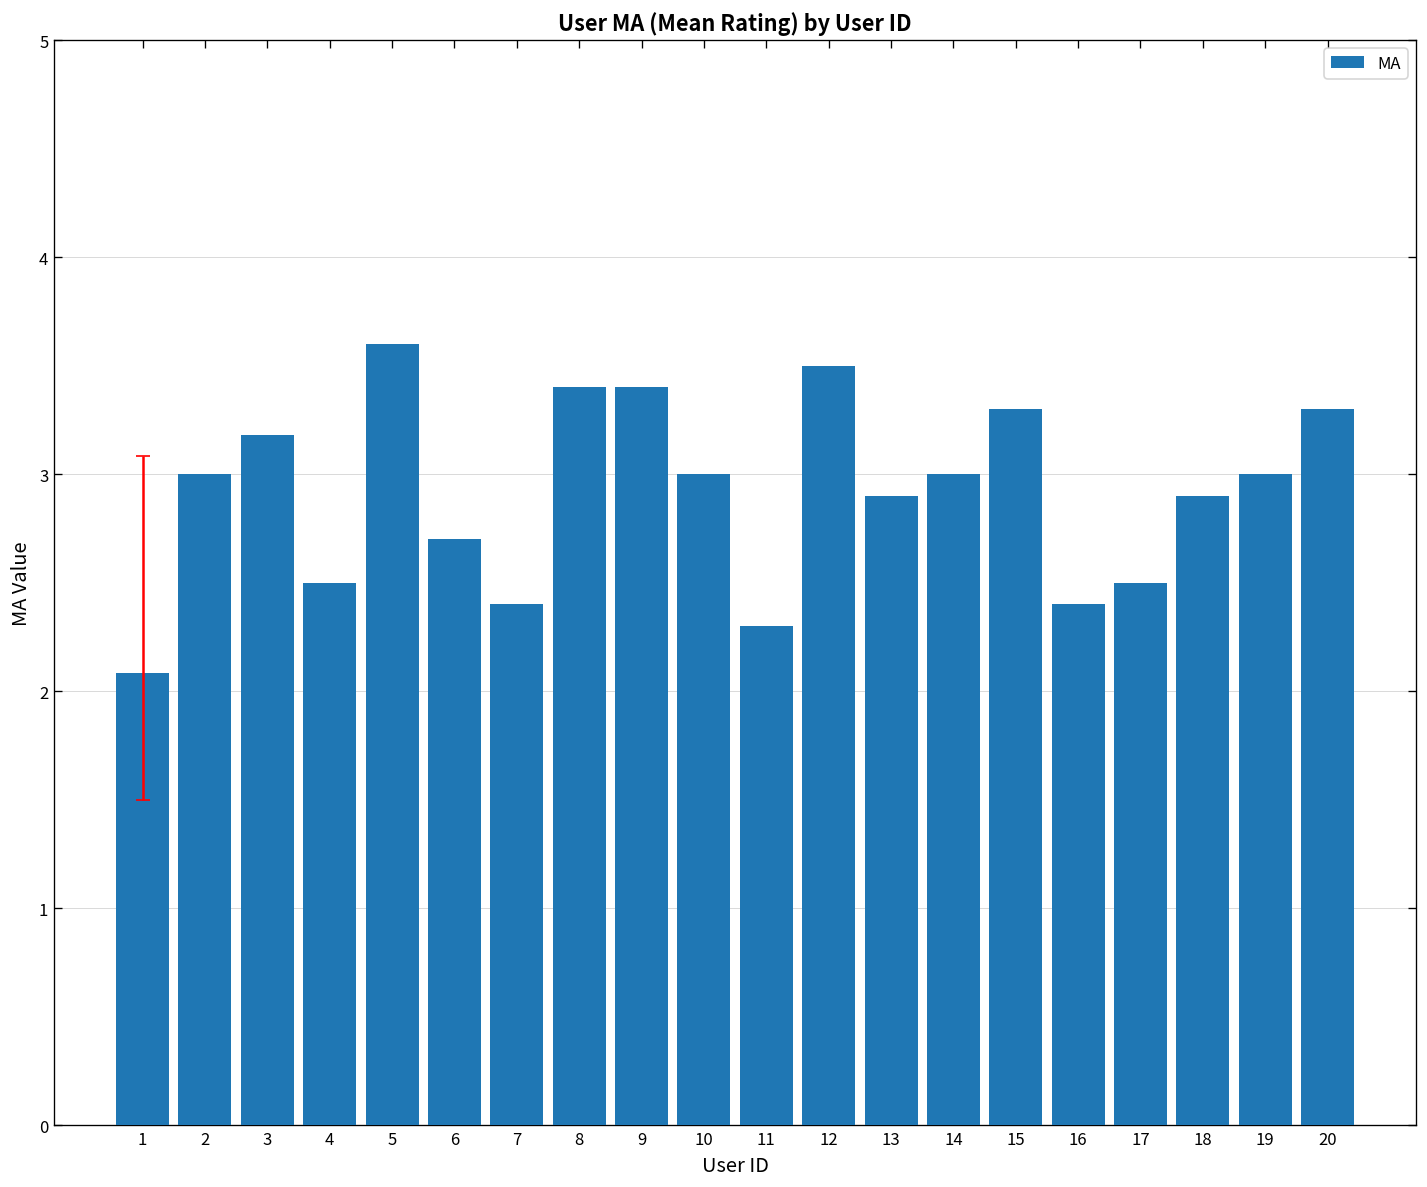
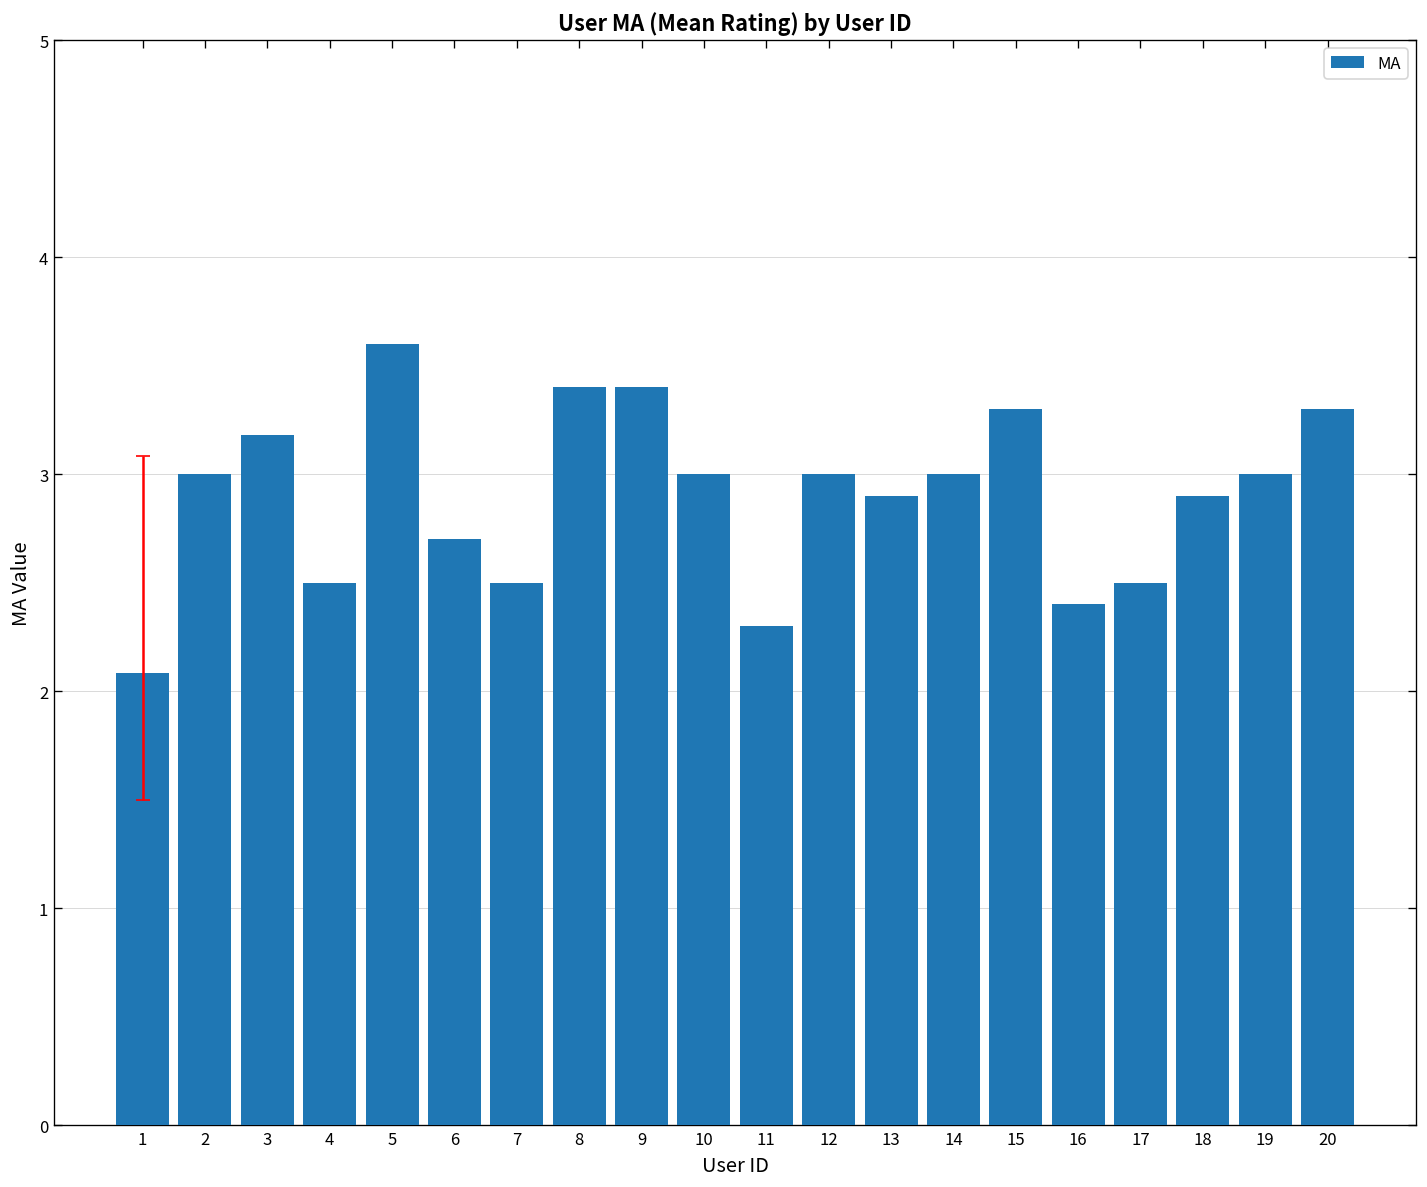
MA, 7: 2.4 -> 2.5
MA, 12: 3.5 -> 3.0
